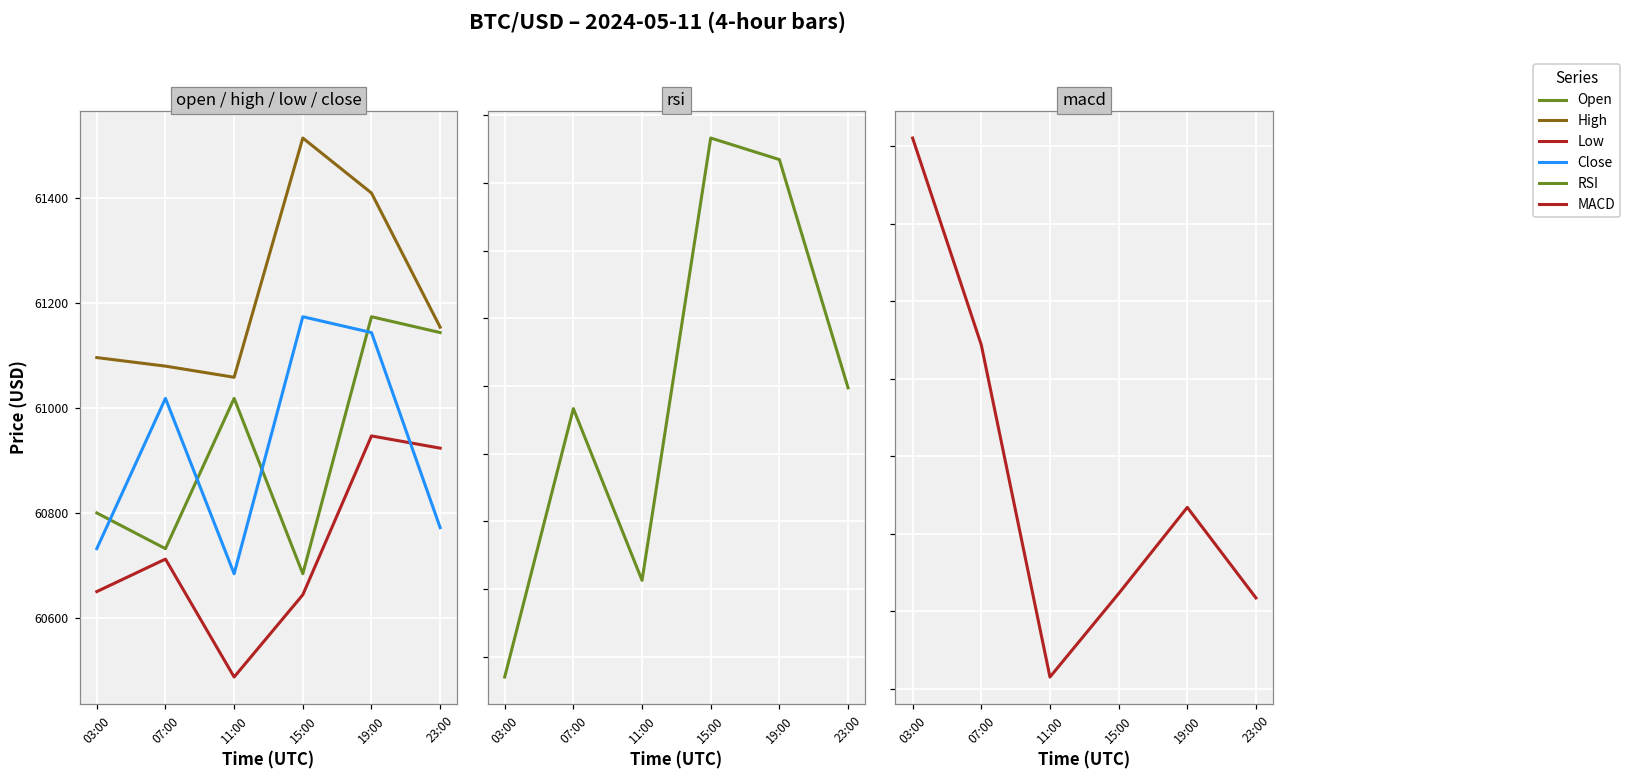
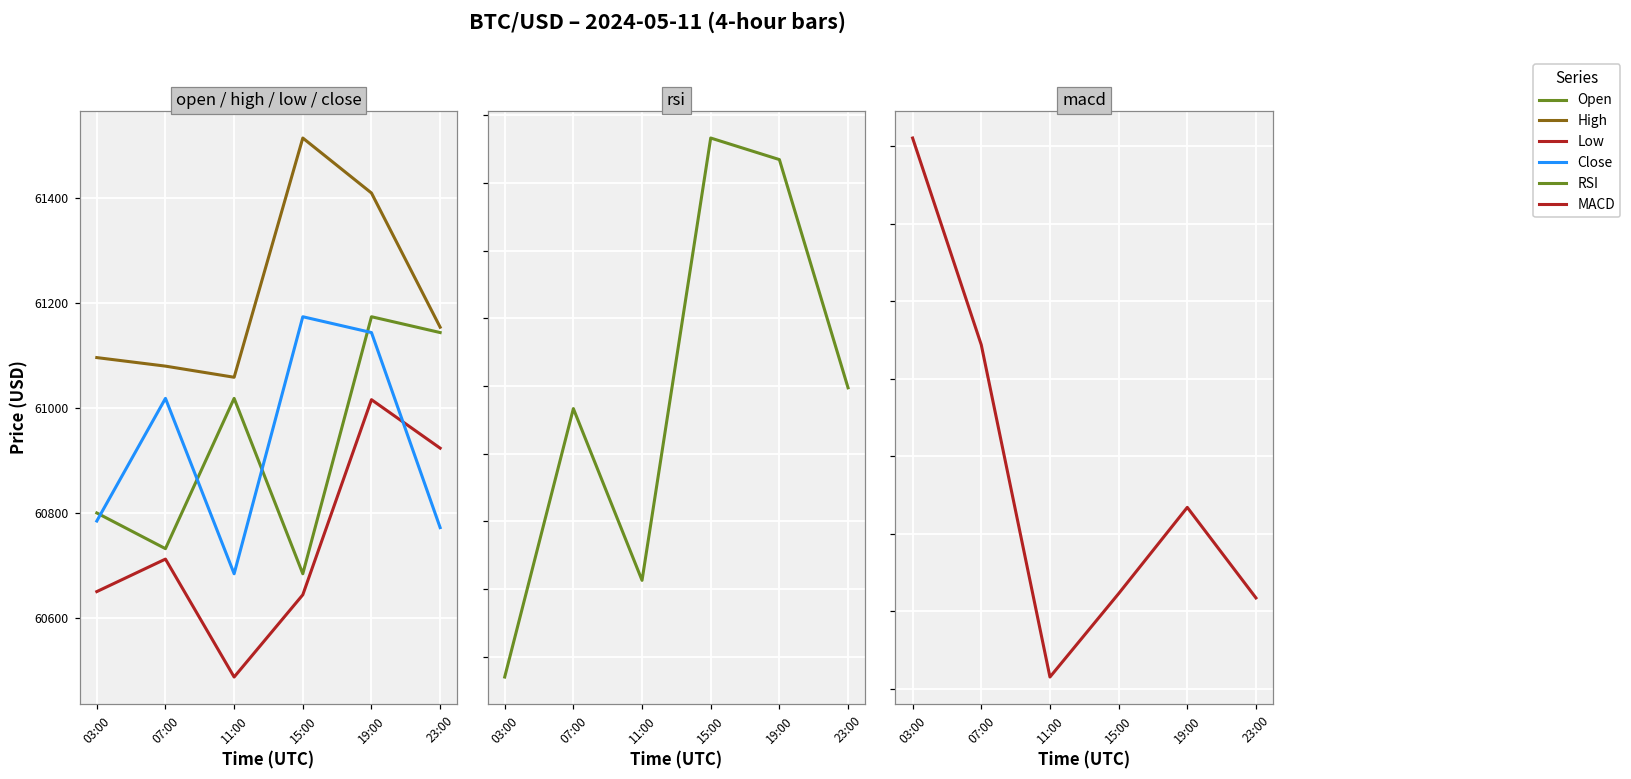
open / high / low / close, Close, 03:00: 60730 -> 60780
open / high / low / close, Low, 19:00: 60950 -> 61020
